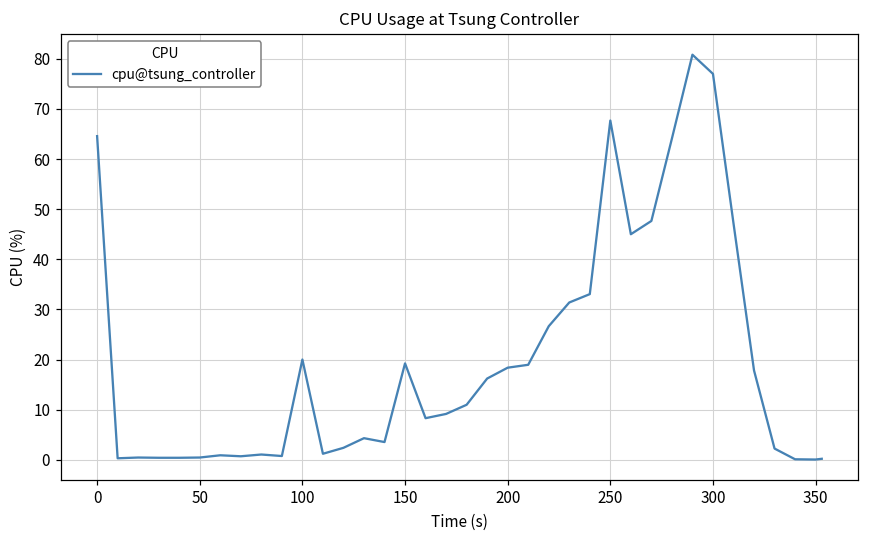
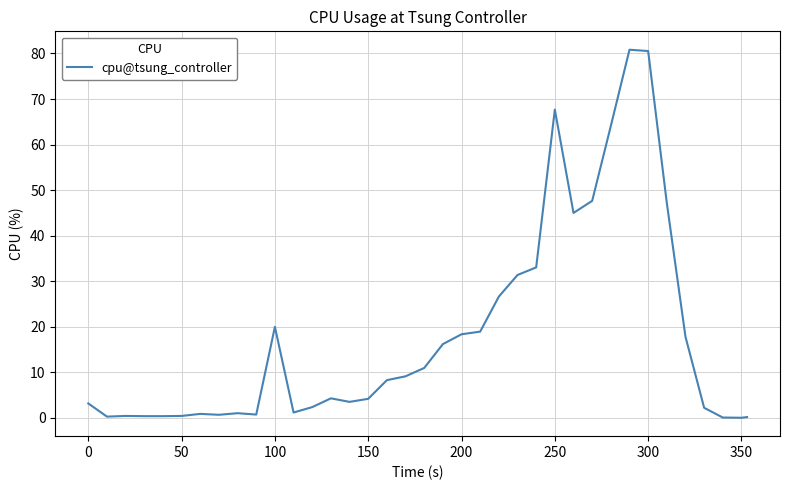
0: 65 -> 3
150: 19 -> 4
300: 77 -> 81
